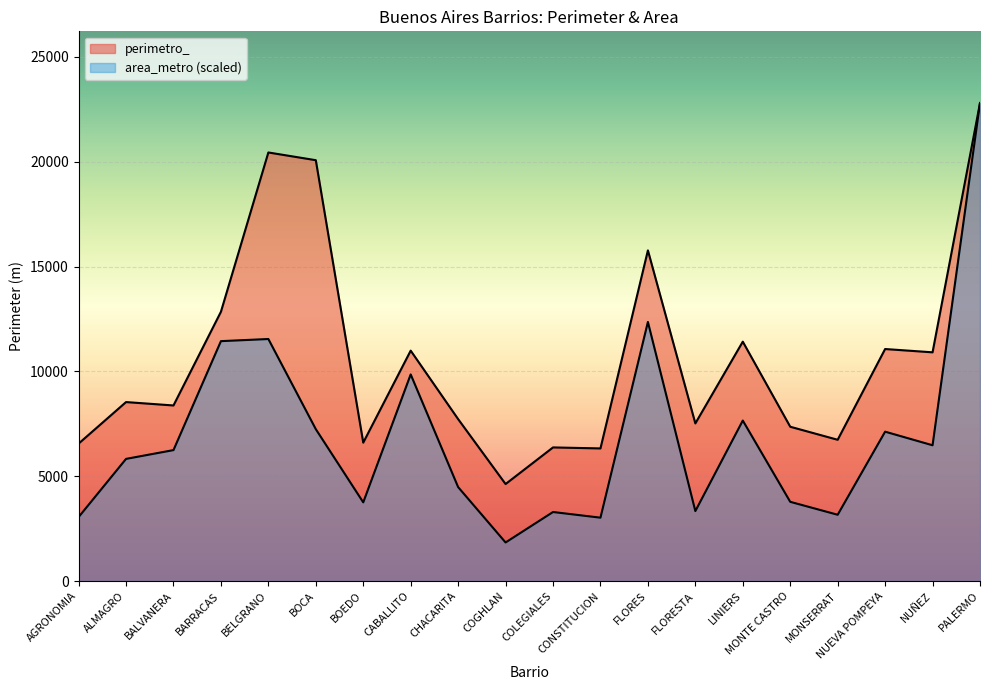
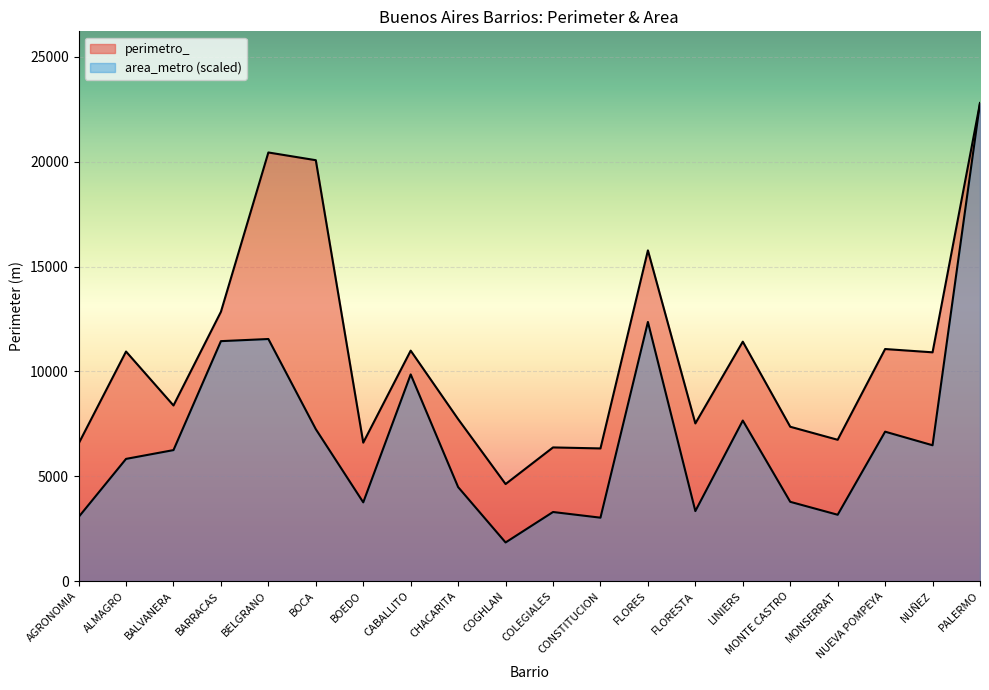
perimetro_, ALMAGRO: 8500 -> 10900
